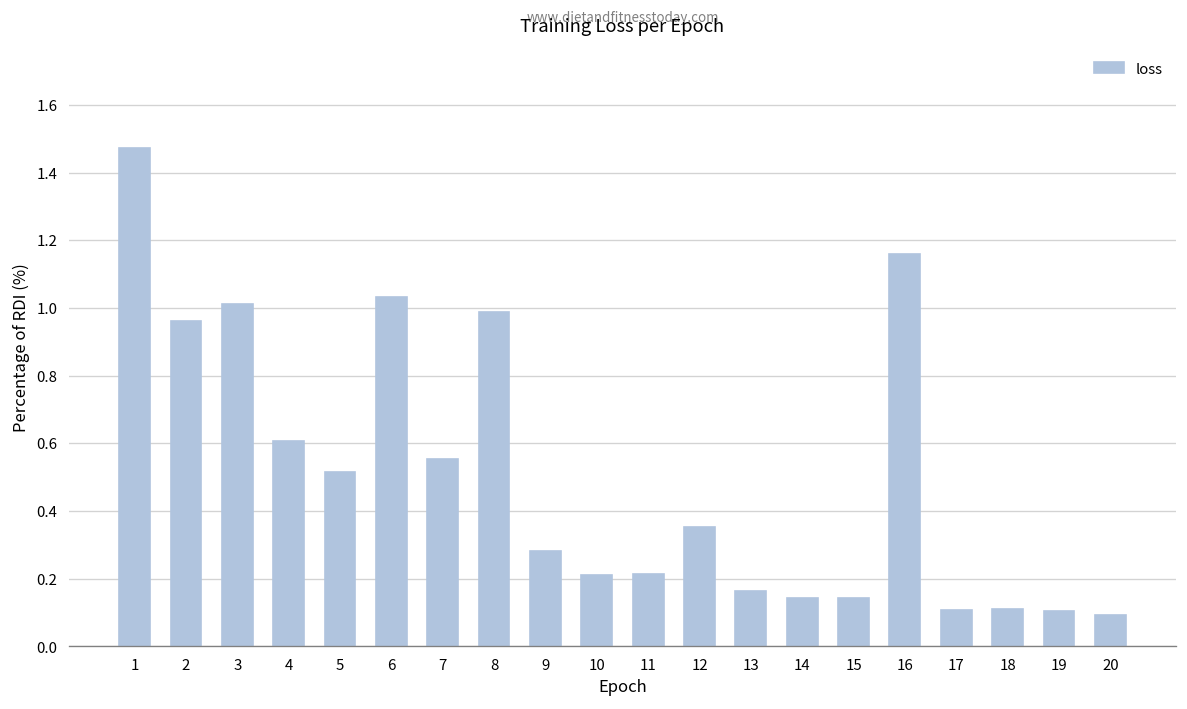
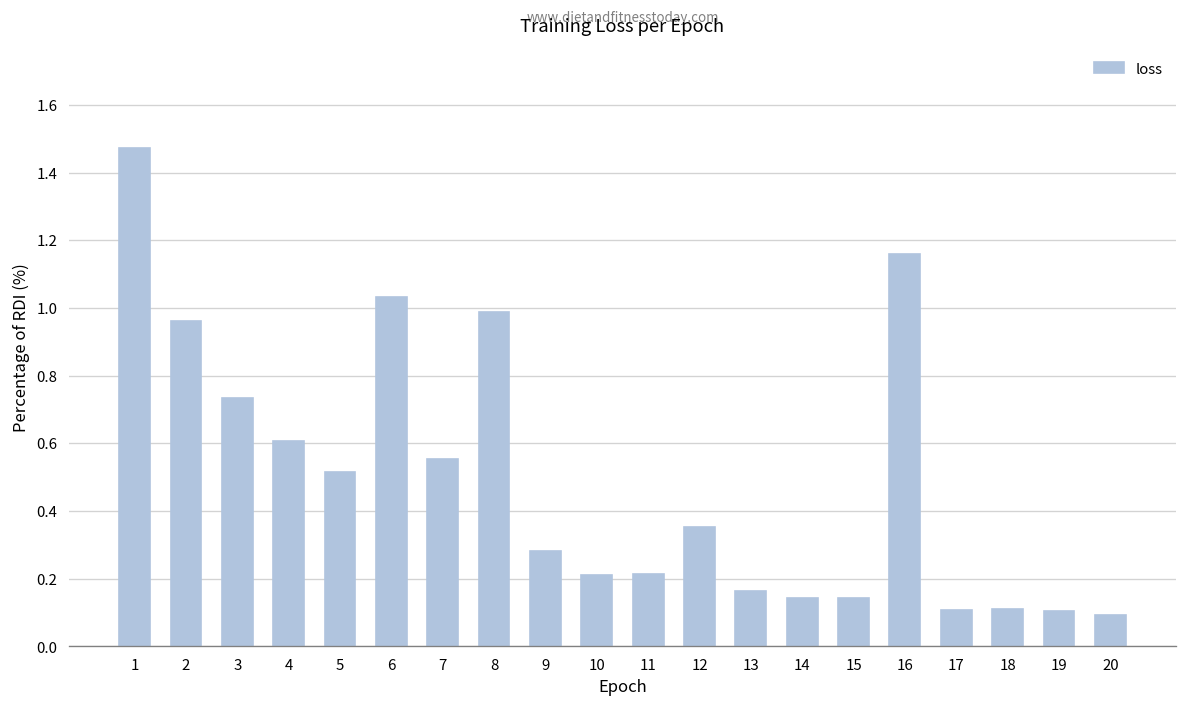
3: 1.01 -> 0.73
